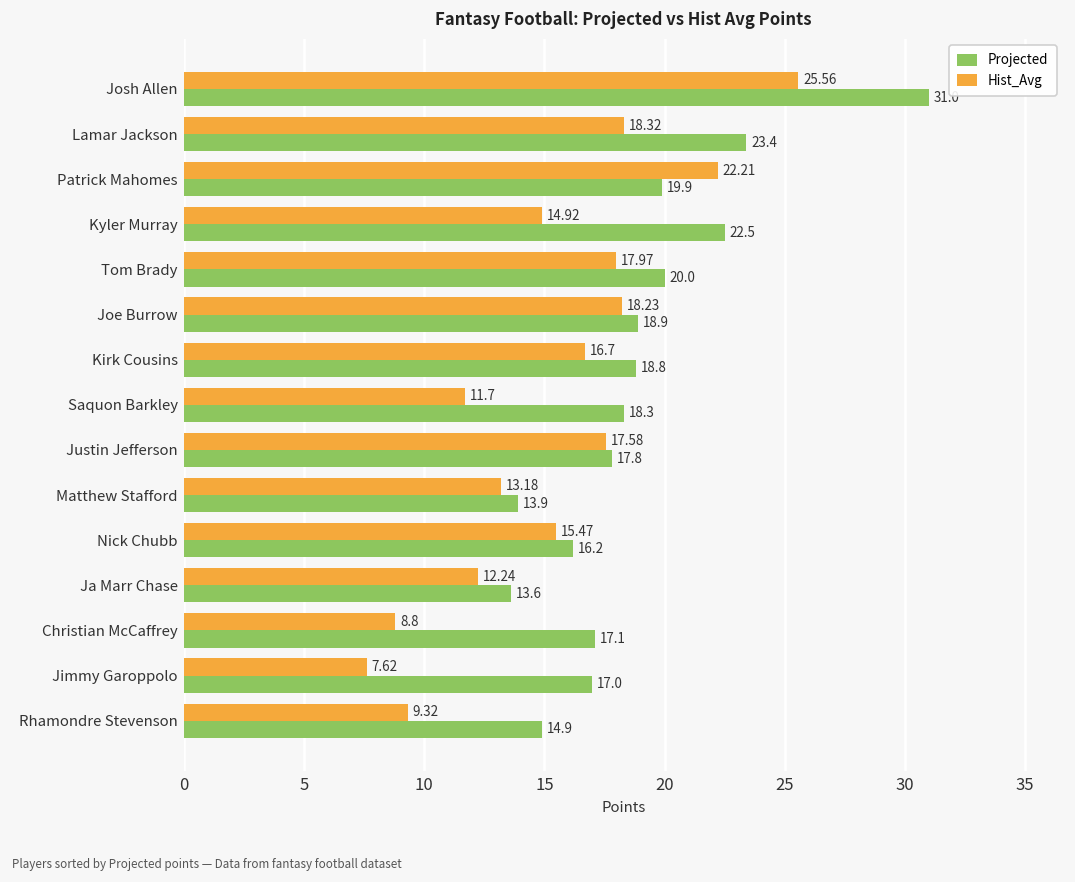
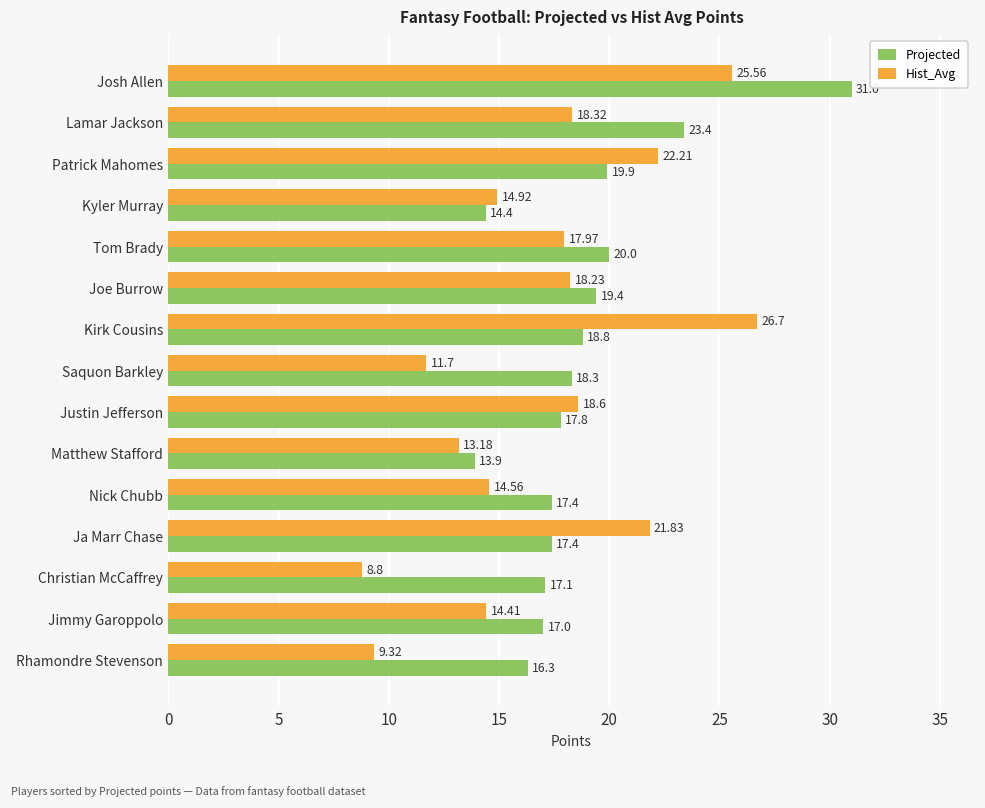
Projected, Kyler Murray: 22.5 -> 14.4
Projected, Joe Burrow: 18.9 -> 19.4
Hist_Avg, Kirk Cousins: 16.7 -> 26.7
Hist_Avg, Justin Jefferson: 17.58 -> 18.6
Hist_Avg, Nick Chubb: 15.47 -> 14.56
Projected, Nick Chubb: 16.2 -> 17.4
Hist_Avg, Ja Marr Chase: 12.24 -> 21.83
Projected, Ja Marr Chase: 13.6 -> 17.4
Hist_Avg, Jimmy Garoppolo: 7.62 -> 14.41
Projected, Rhamondre Stevenson: 14.9 -> 16.3
